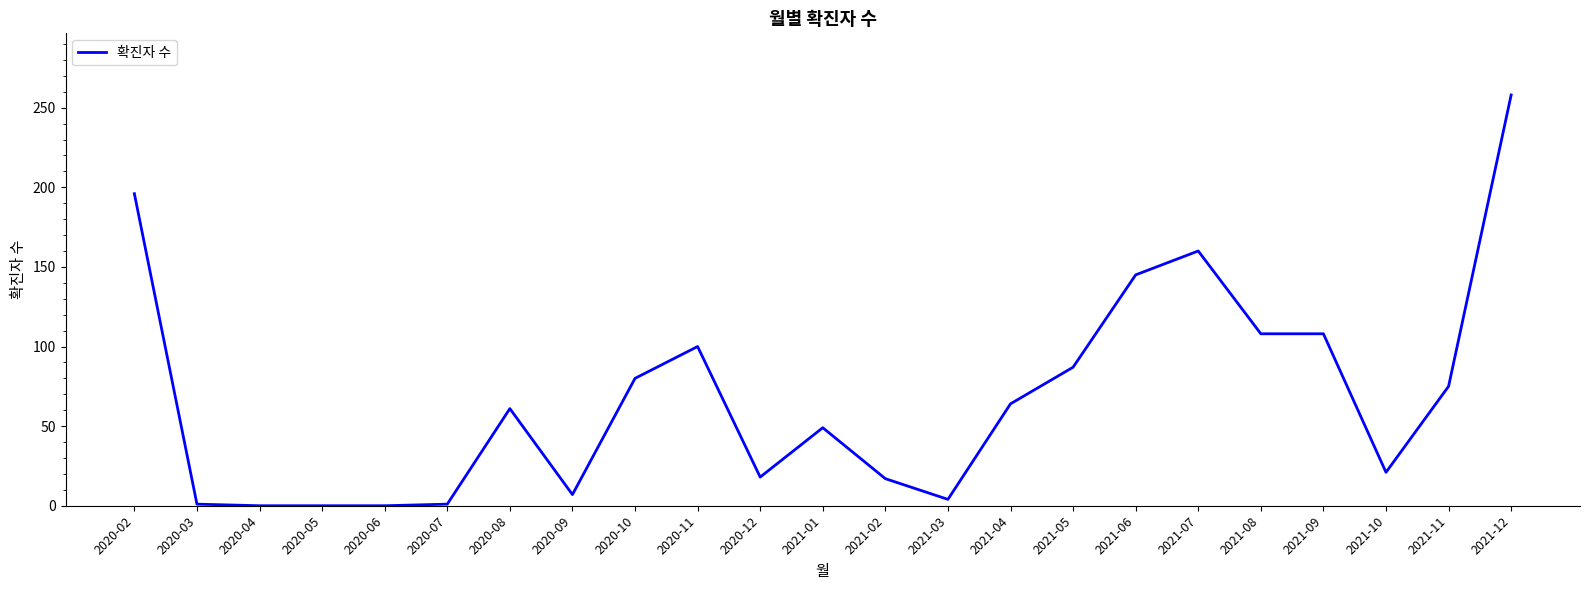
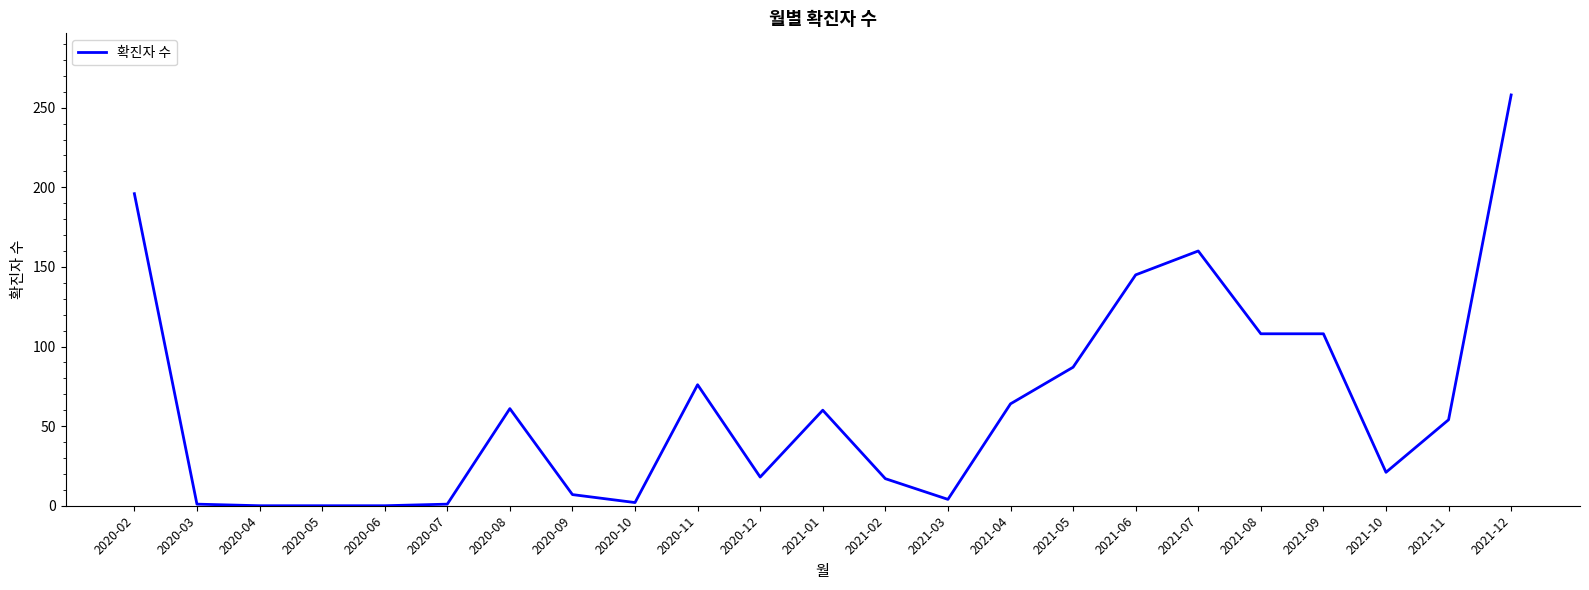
2020-10: 80 -> 2
2020-11: 100 -> 76
2021-01: 49 -> 60
2021-11: 75 -> 54
